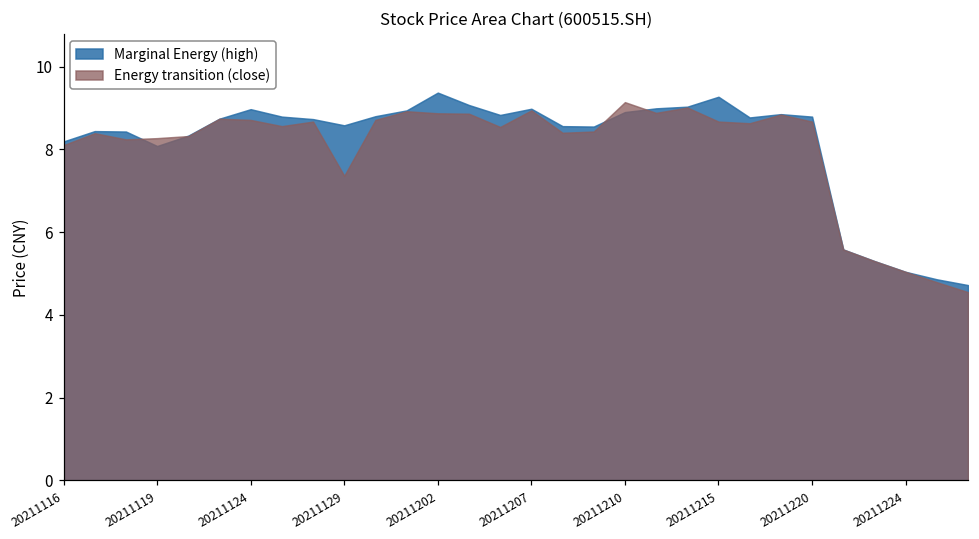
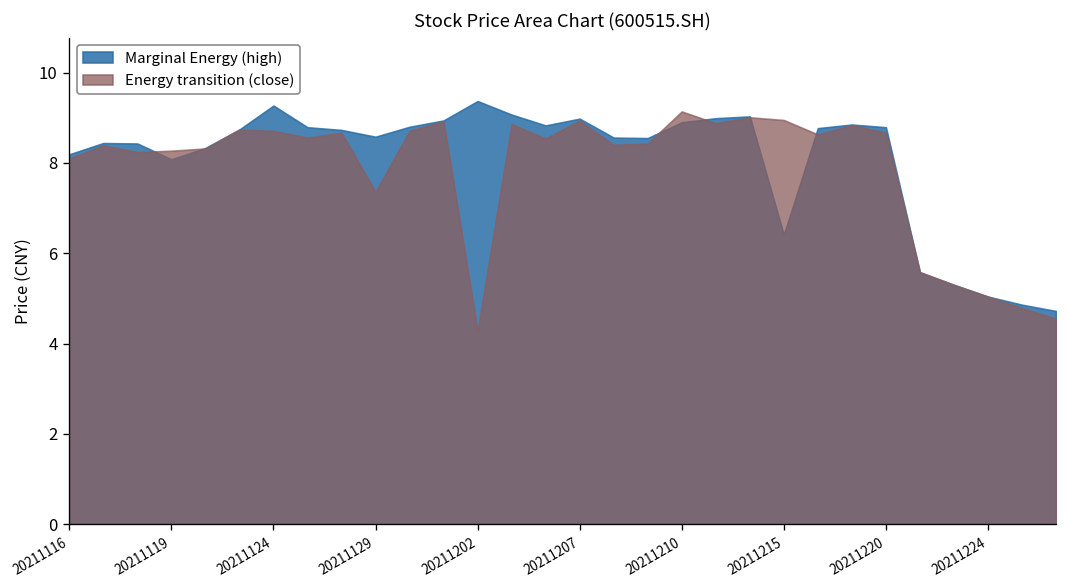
Marginal Energy (high), 20211124: 9.0 -> 9.3
Energy transition (close), 20211202: 8.9 -> 4.3
Marginal Energy (high), 20211215: 9.3 -> 6.4
Energy transition (close), 20211215: 8.7 -> 9.0
